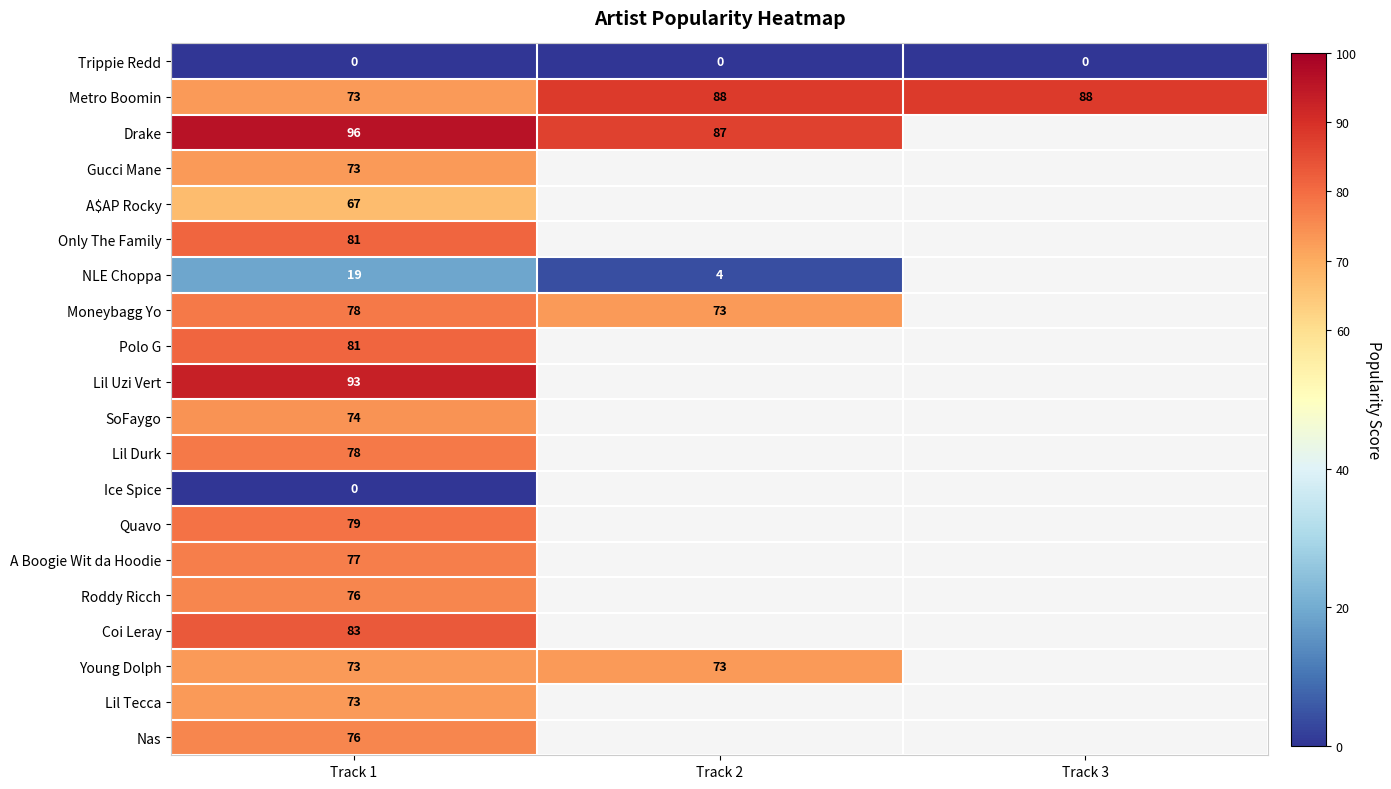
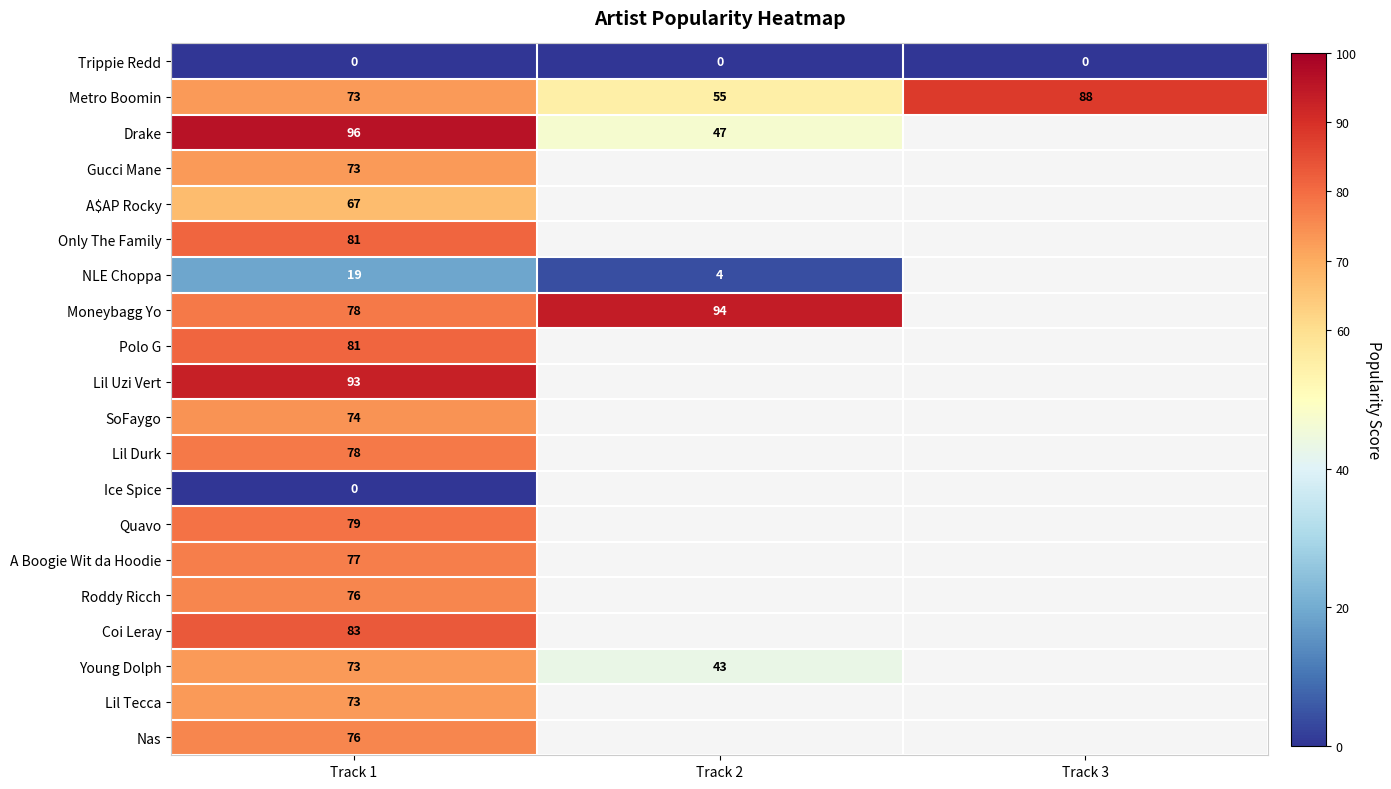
Metro Boomin, Track 2: 88 -> 55
Drake, Track 2: 87 -> 47
Moneybagg Yo, Track 2: 73 -> 94
Young Dolph, Track 2: 73 -> 43
